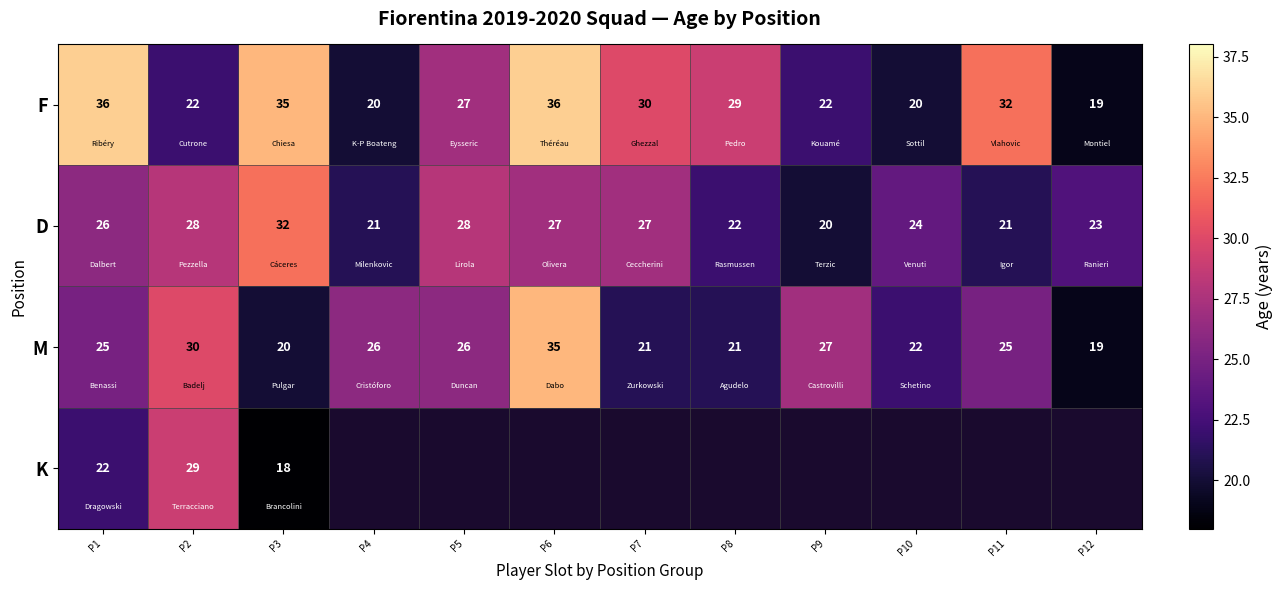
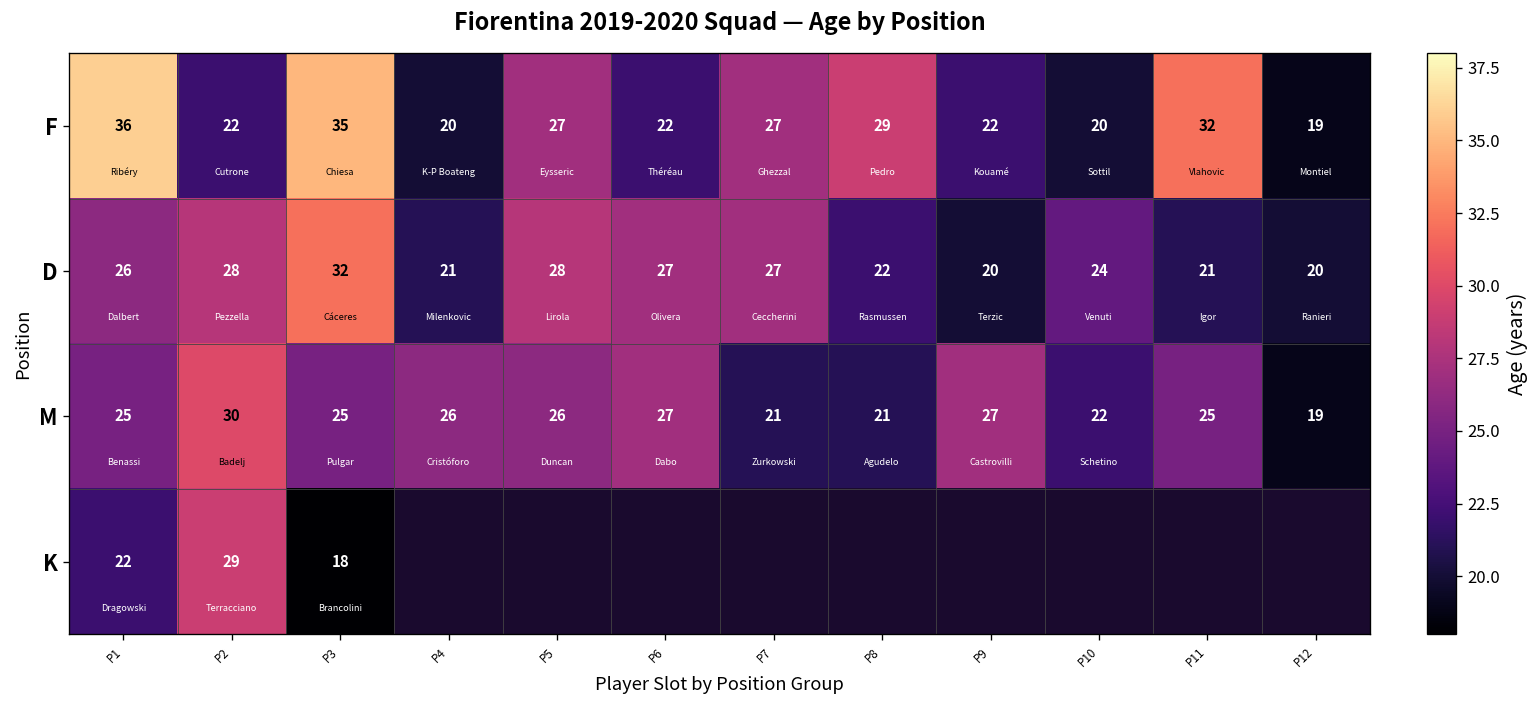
F, P6: 36 -> 22
F, P7: 30 -> 27
D, P12: 23 -> 20
M, P3: 20 -> 25
M, P6: 35 -> 27
